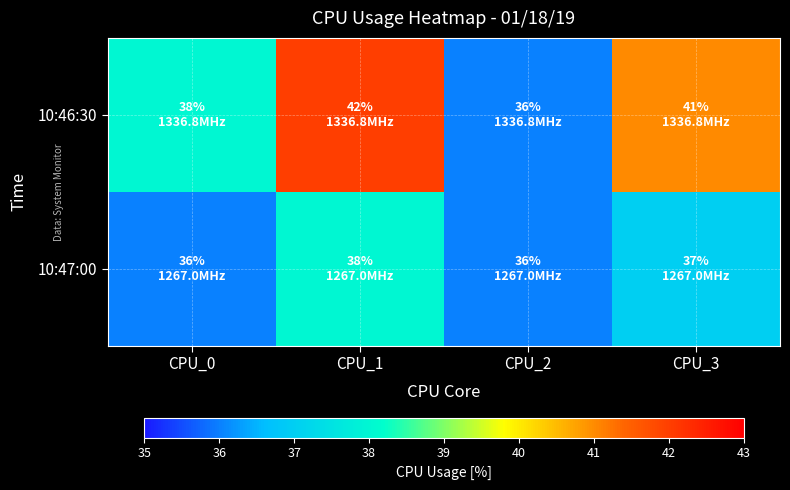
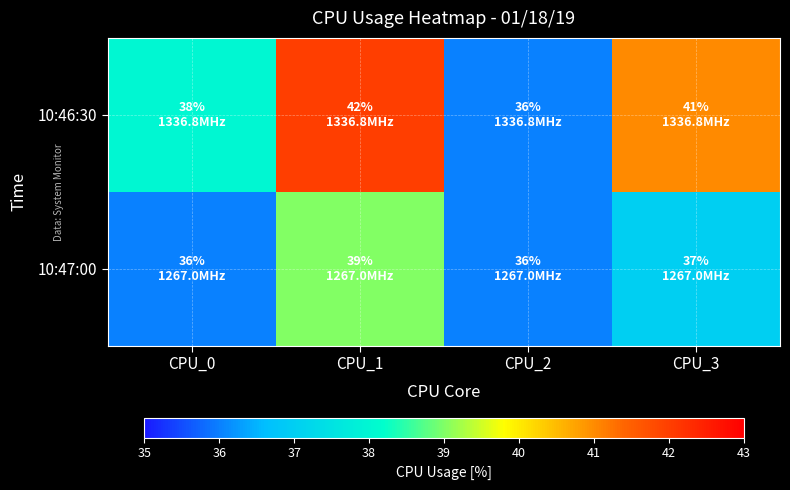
10:47:00, CPU_1: 38% -> 39%
